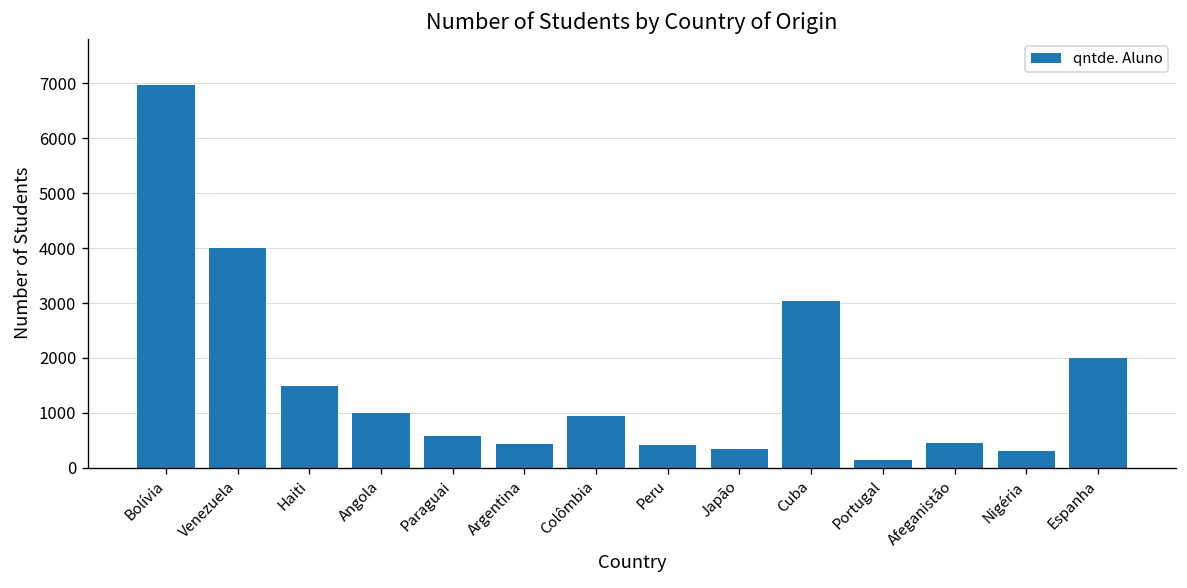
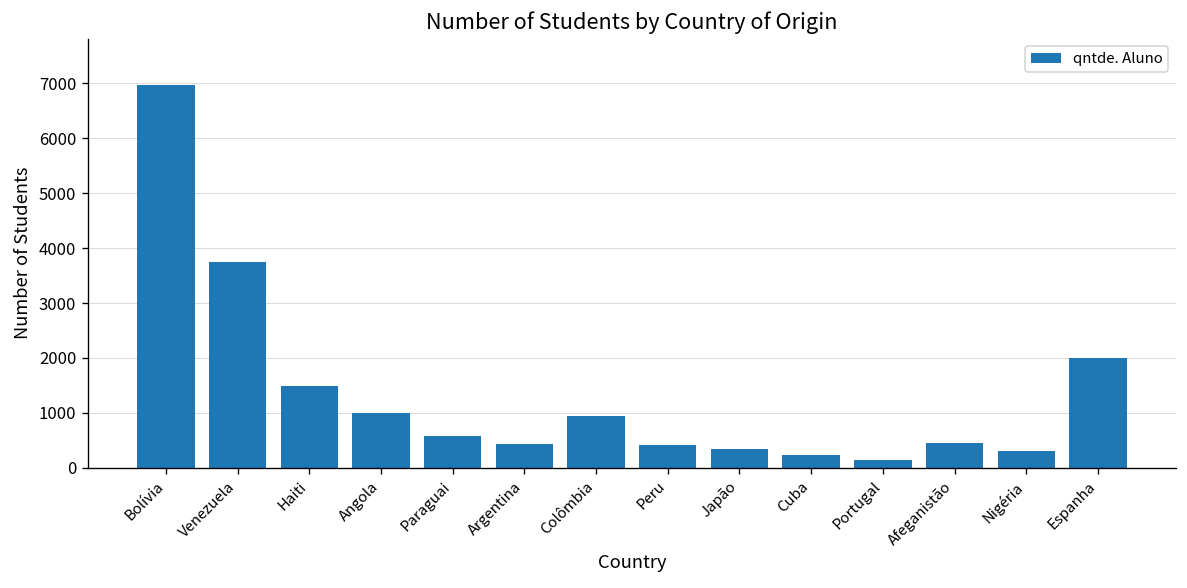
Venezuela: 4000 -> 3800
Cuba: 3000 -> 200
